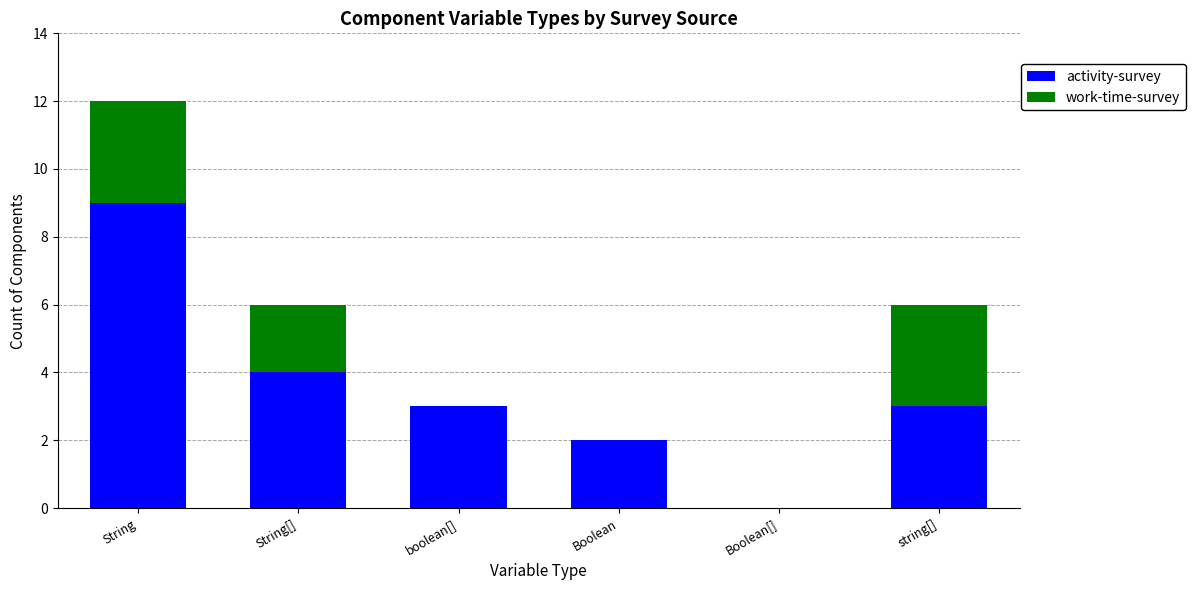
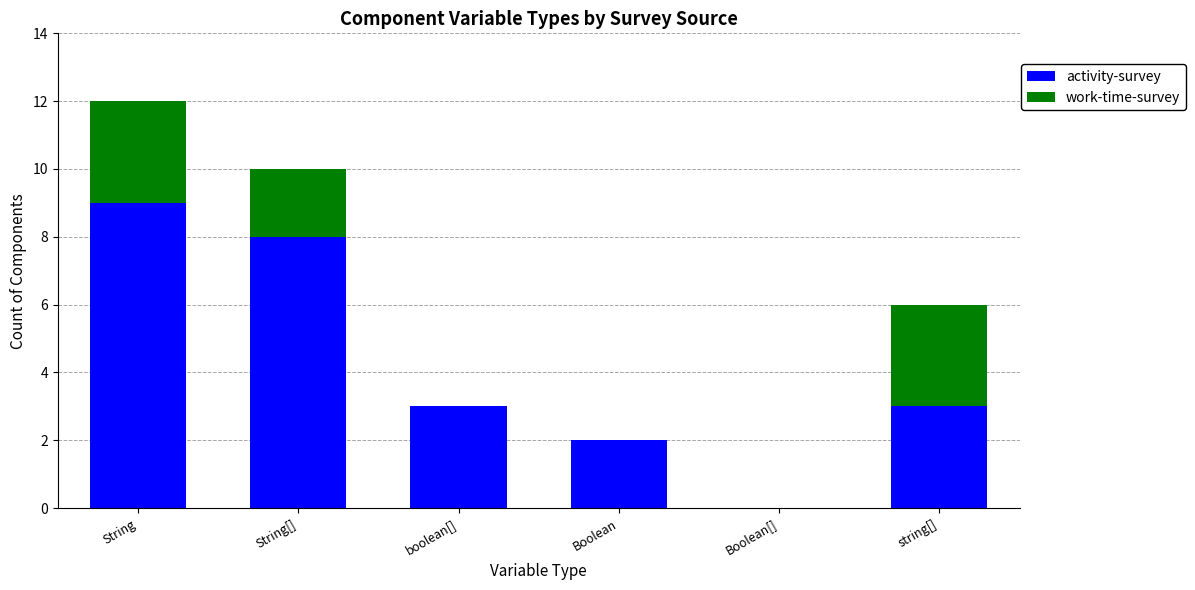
activity-survey, String[]: 4 -> 8
